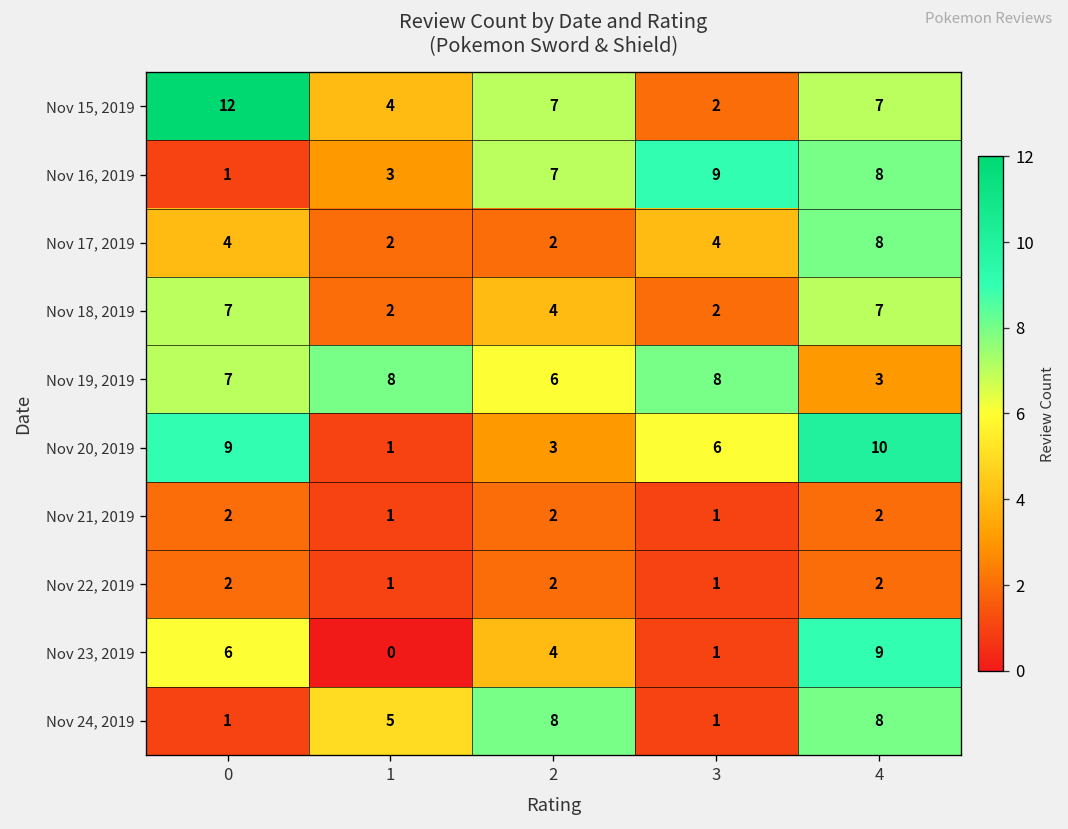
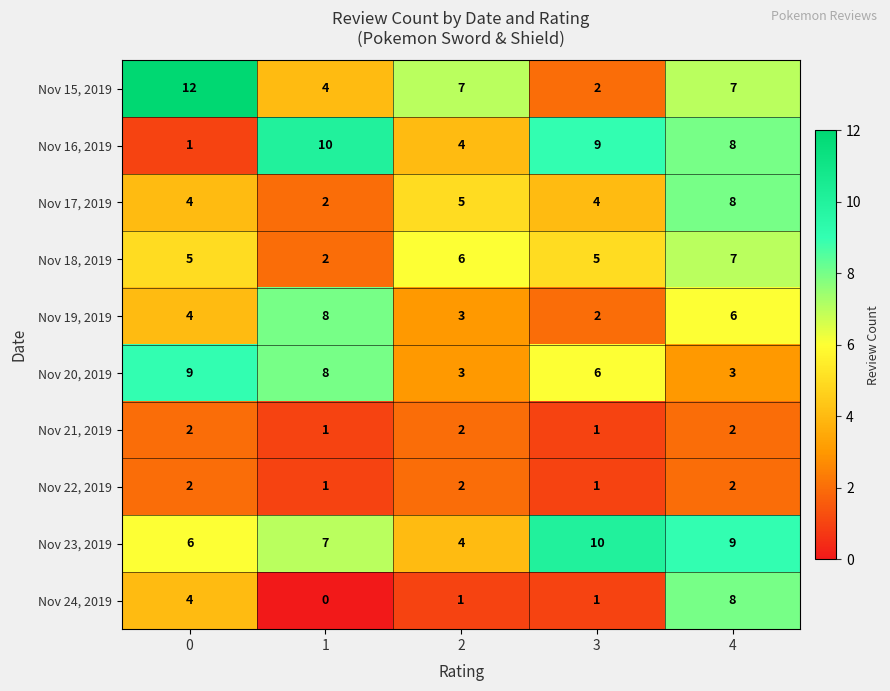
Nov 16, 2019, 1: 3 -> 10
Nov 16, 2019, 2: 7 -> 4
Nov 17, 2019, 2: 2 -> 5
Nov 18, 2019, 0: 7 -> 5
Nov 18, 2019, 2: 4 -> 6
Nov 18, 2019, 3: 2 -> 5
Nov 19, 2019, 0: 7 -> 4
Nov 19, 2019, 2: 6 -> 3
Nov 19, 2019, 3: 8 -> 2
Nov 19, 2019, 4: 3 -> 6
Nov 20, 2019, 1: 1 -> 8
Nov 20, 2019, 4: 10 -> 3
Nov 23, 2019, 1: 0 -> 7
Nov 23, 2019, 3: 1 -> 10
Nov 24, 2019, 0: 1 -> 4
Nov 24, 2019, 1: 5 -> 0
Nov 24, 2019, 2: 8 -> 1
